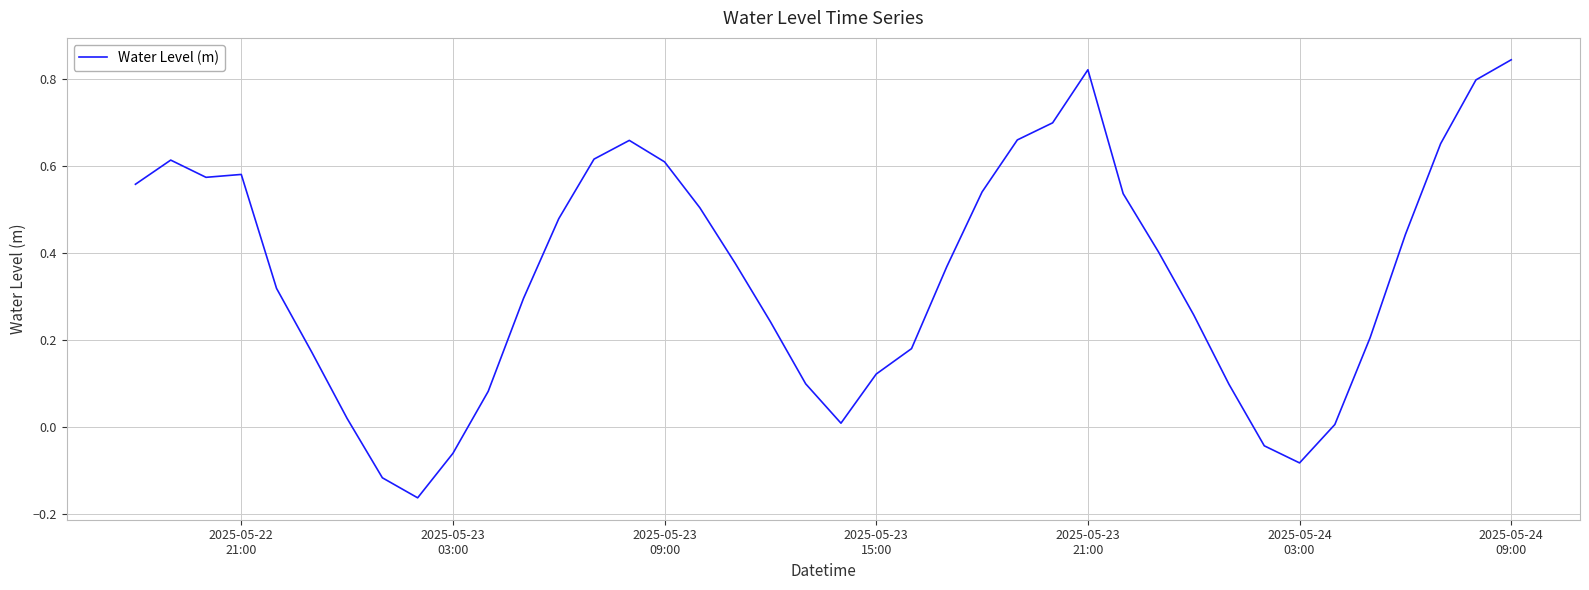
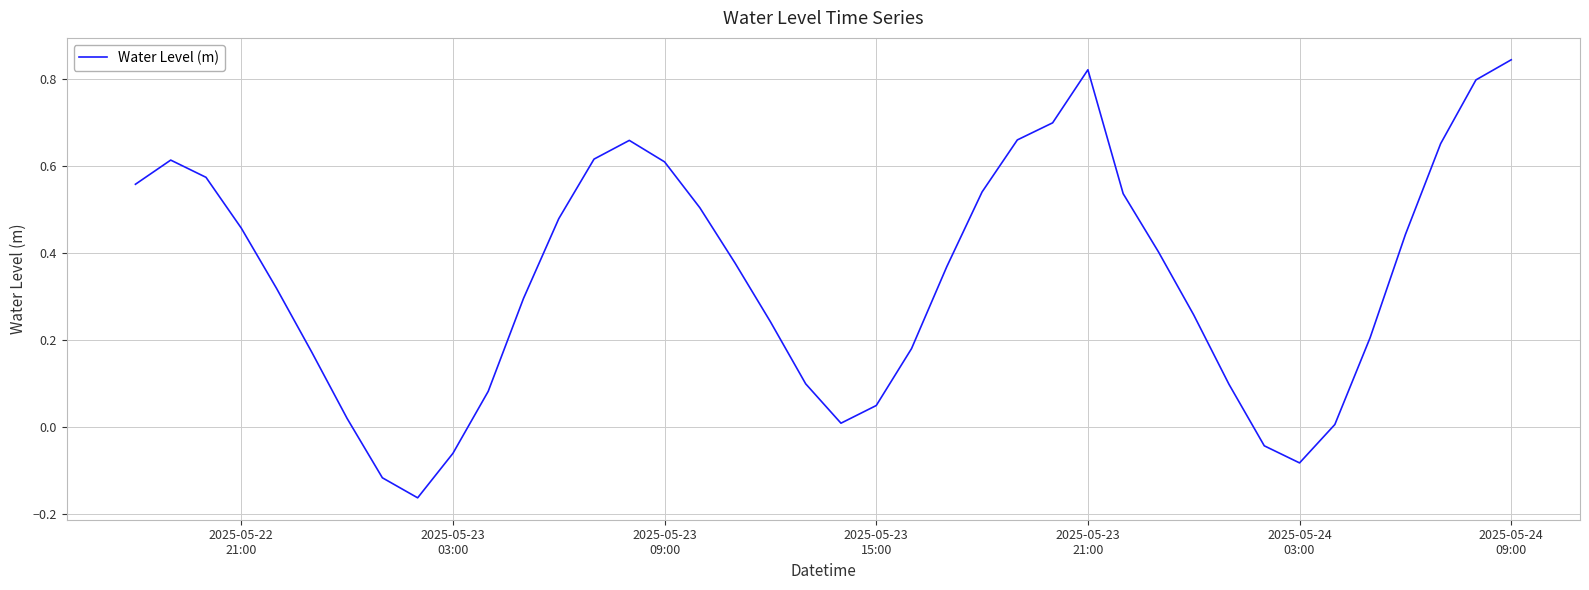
2025-05-22 21:00: 0.58 -> 0.46
2025-05-23 15:00: 0.12 -> 0.05
